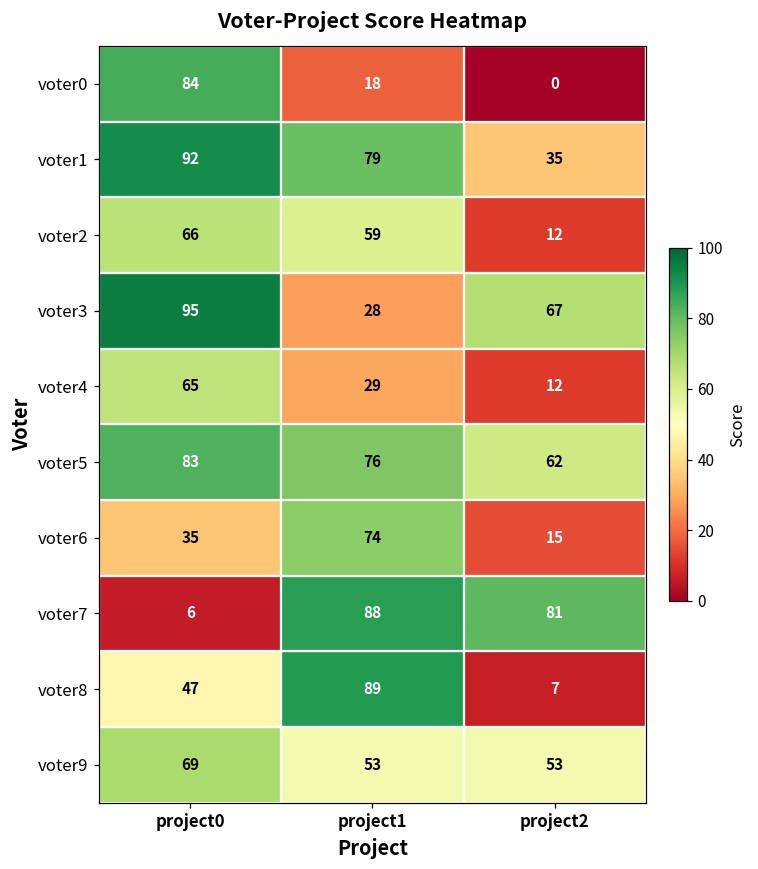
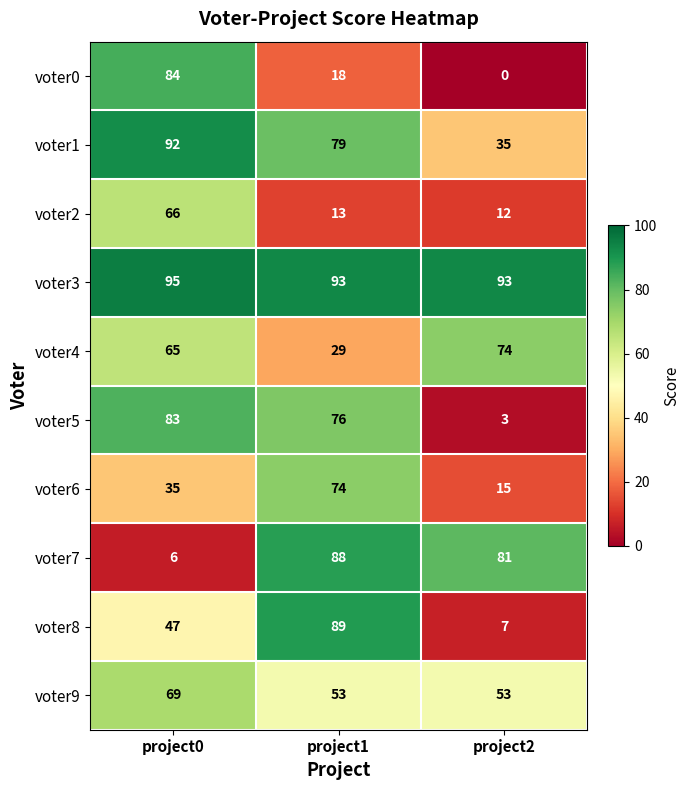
voter2, project1: 59 -> 13
voter3, project1: 28 -> 93
voter3, project2: 67 -> 93
voter4, project2: 12 -> 74
voter5, project2: 62 -> 3
